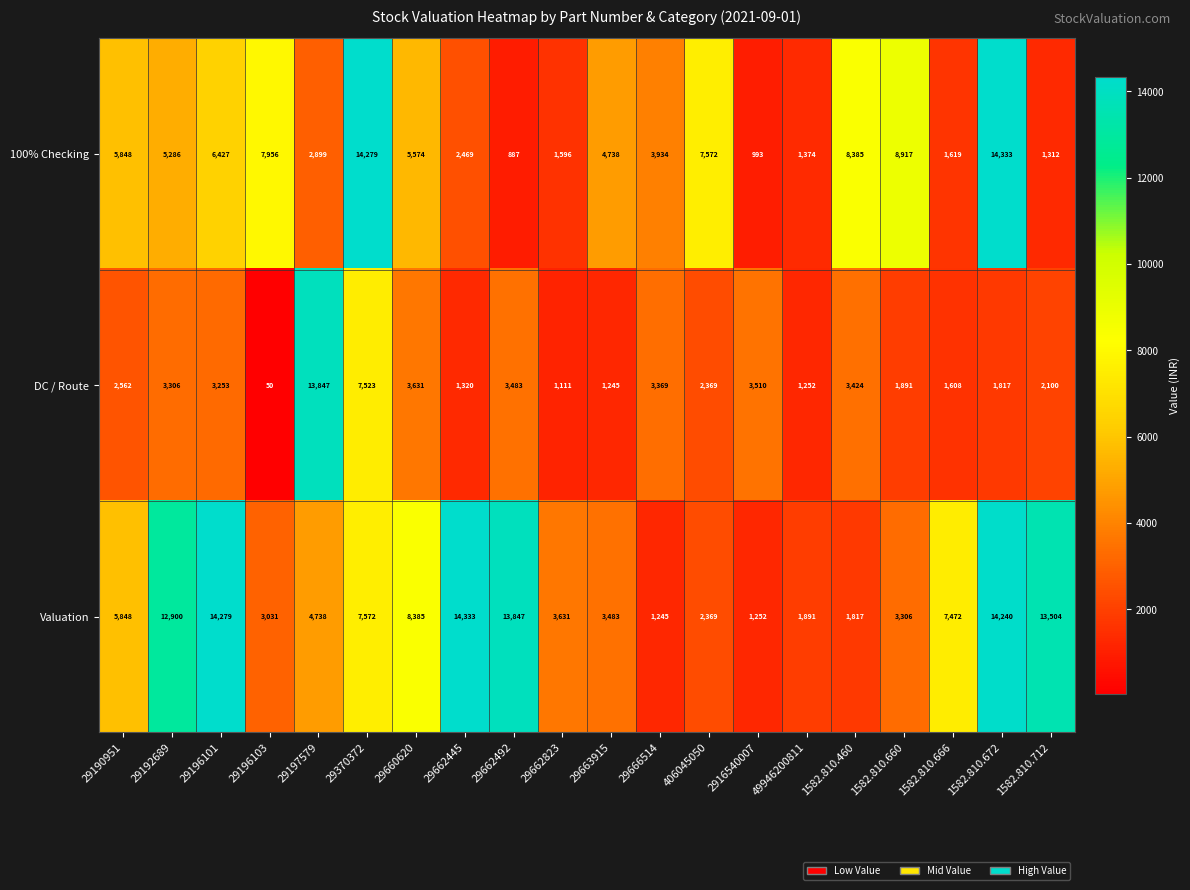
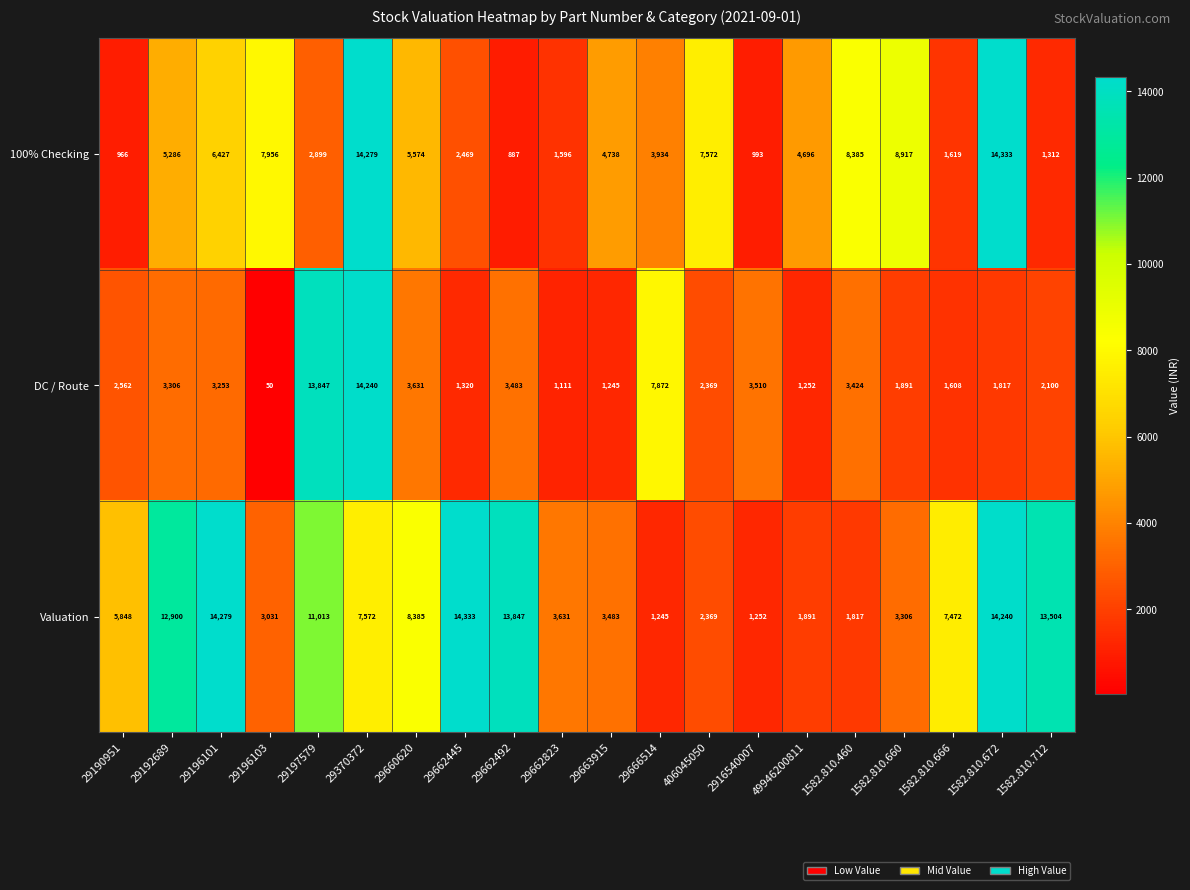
100% Checking, 29190951: 5,848 -> 966
100% Checking, 49946200811: 1,374 -> 4,696
DC / Route, 29370372: 7,523 -> 14,240
DC / Route, 29666514: 3,369 -> 7,872
Valuation, 29197579: 4,738 -> 11,013
